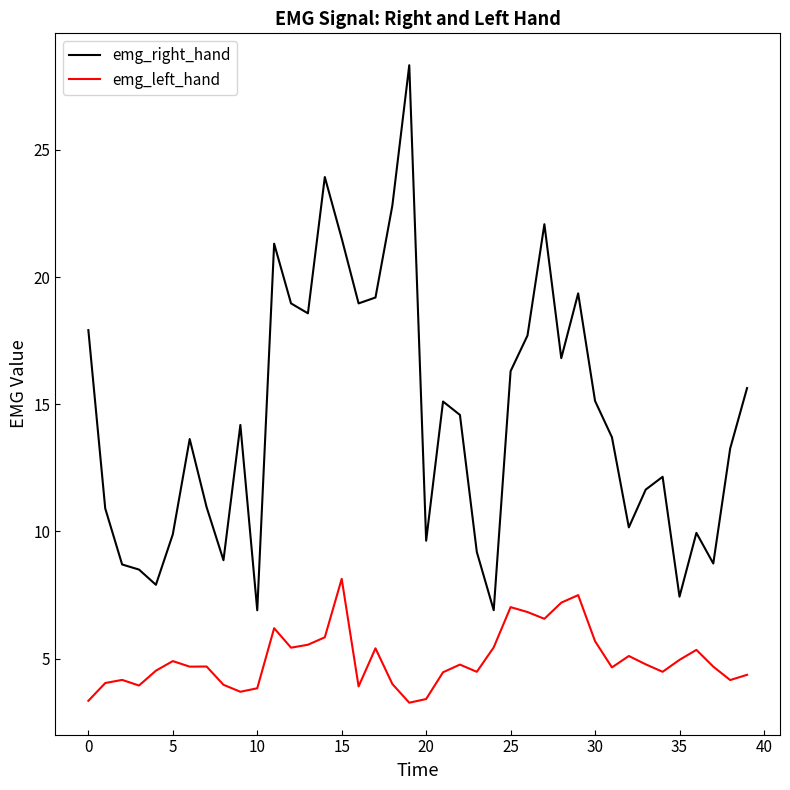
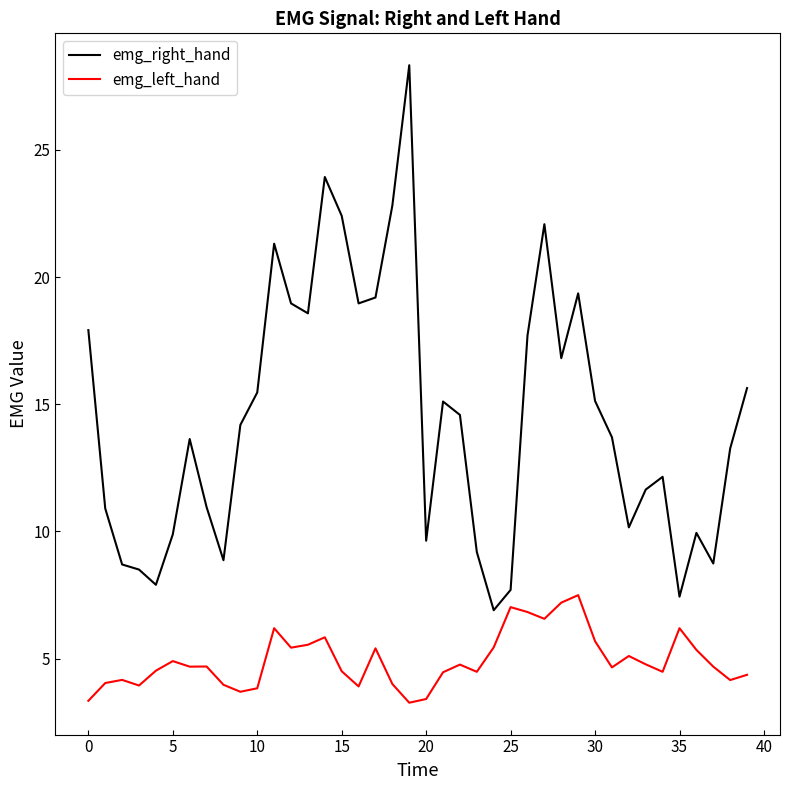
emg_right_hand, 10: 6.9 -> 15.5
emg_right_hand, 15: 21.5 -> 22.4
emg_left_hand, 15: 8.1 -> 4.5
emg_right_hand, 25: 16.3 -> 7.7
emg_left_hand, 35: 5.0 -> 6.2
